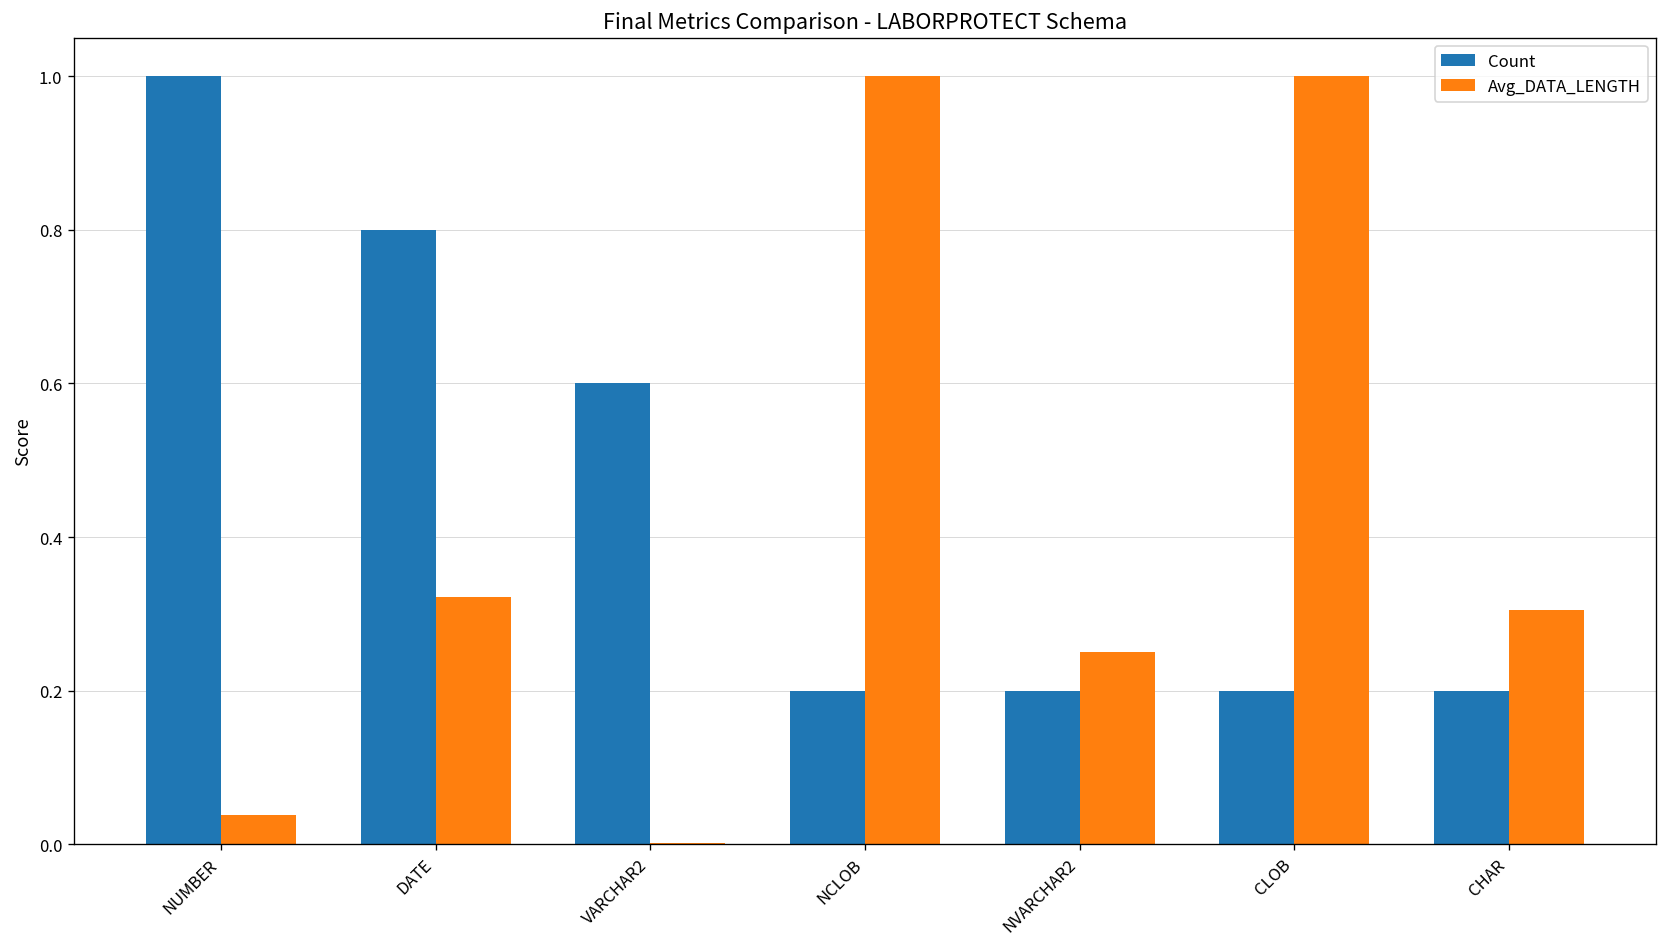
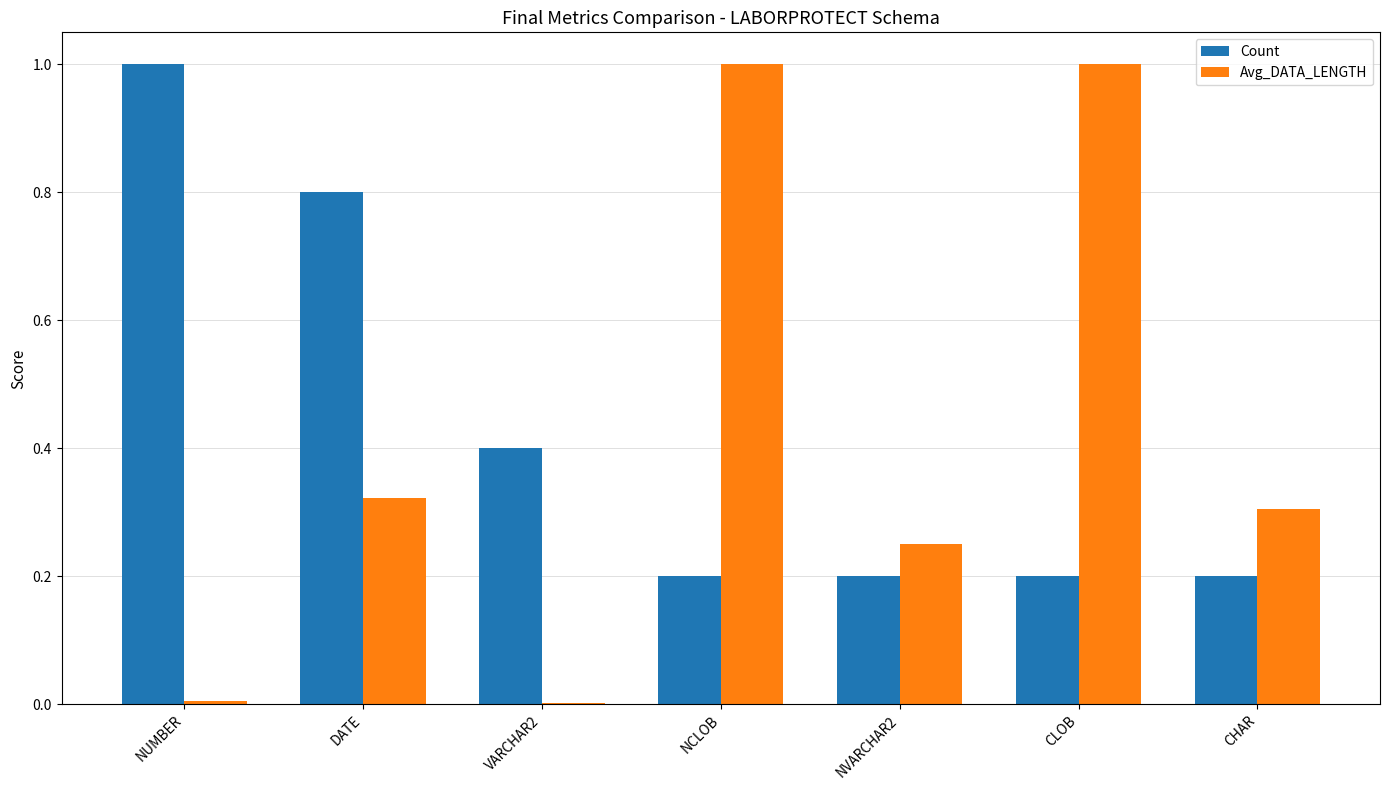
Avg_DATA_LENGTH, NUMBER: 0.04 -> 0.01
Count, VARCHAR2: 0.60 -> 0.40
